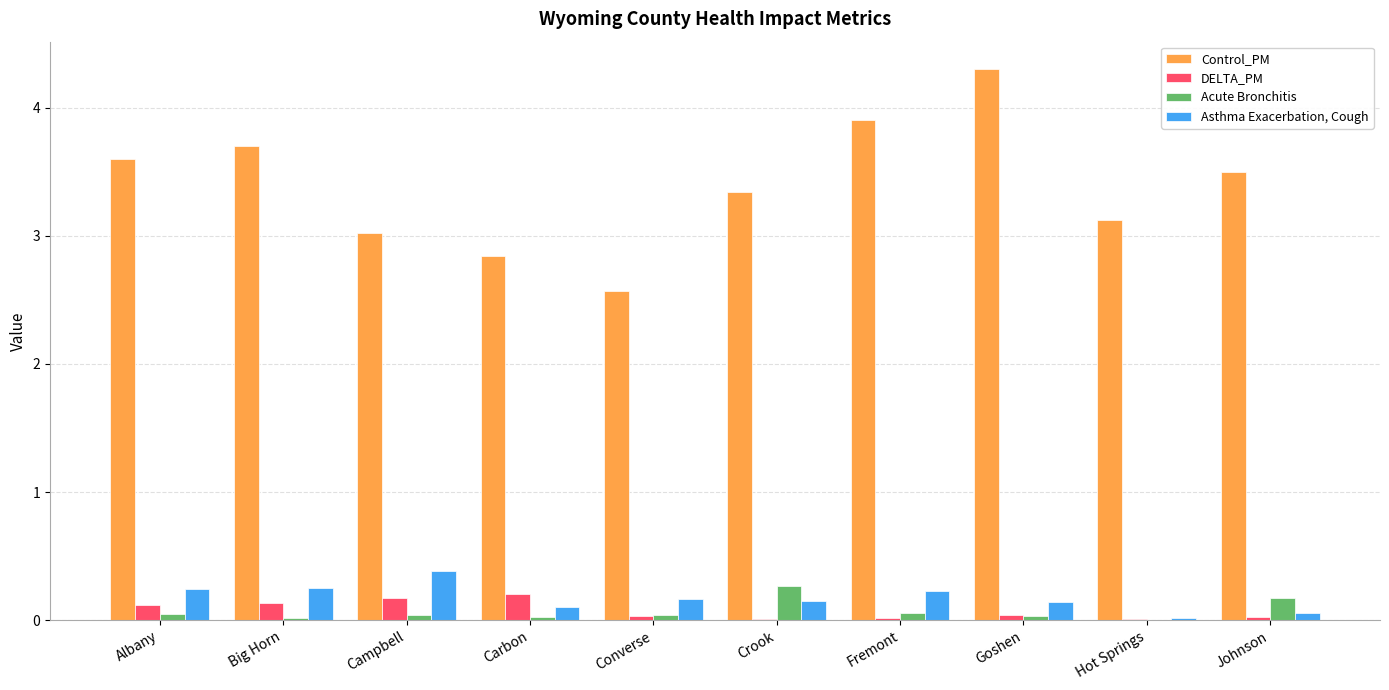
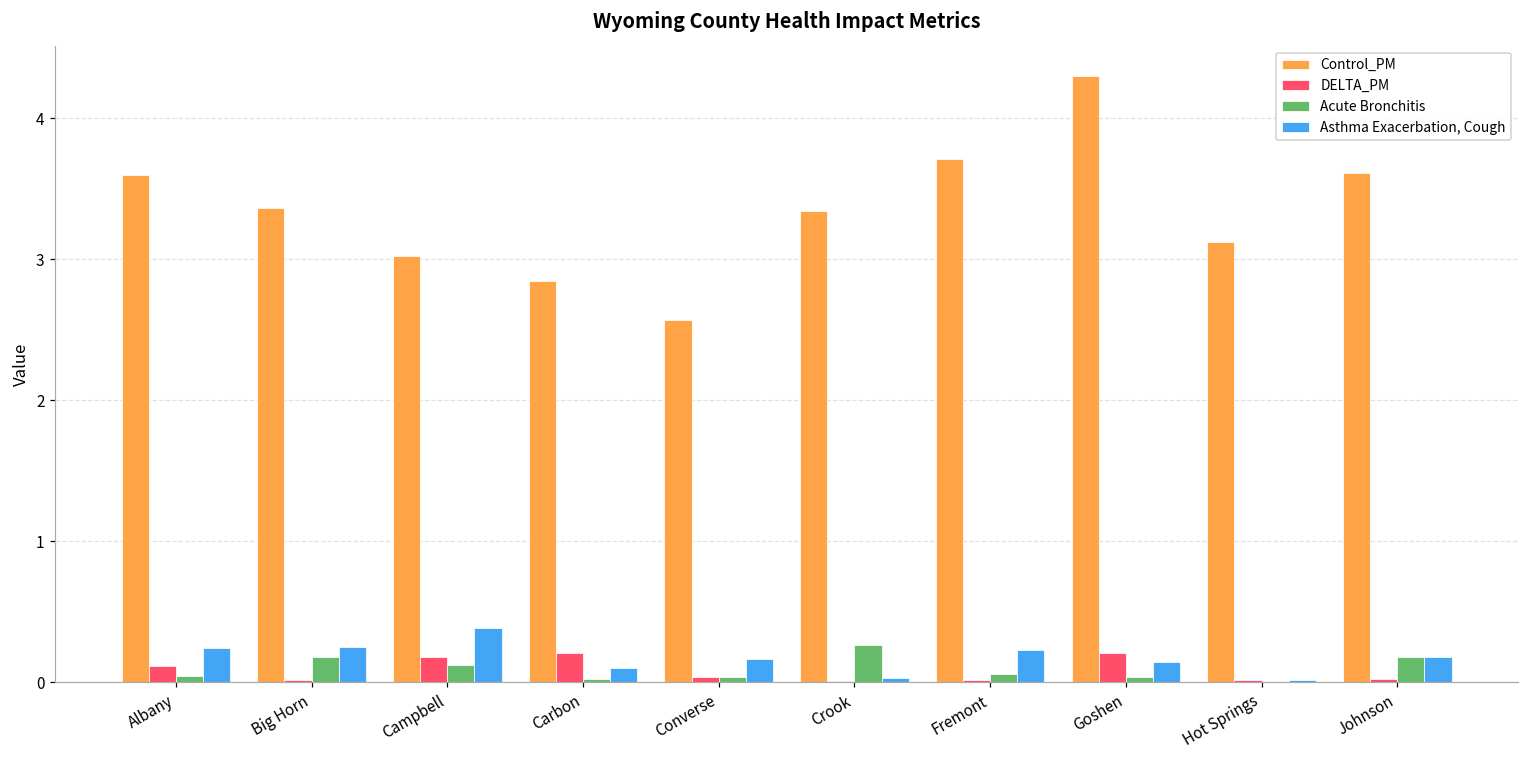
Control_PM, Big Horn: 3.70 -> 3.36
DELTA_PM, Big Horn: 0.14 -> 0.02
Acute Bronchitis, Big Horn: 0.02 -> 0.18
Acute Bronchitis, Campbell: 0.04 -> 0.13
Asthma Exacerbation, Cough, Crook: 0.15 -> 0.03
Control_PM, Fremont: 3.90 -> 3.71
DELTA_PM, Goshen: 0.04 -> 0.20
Control_PM, Johnson: 3.50 -> 3.61
Asthma Exacerbation, Cough, Johnson: 0.06 -> 0.18
